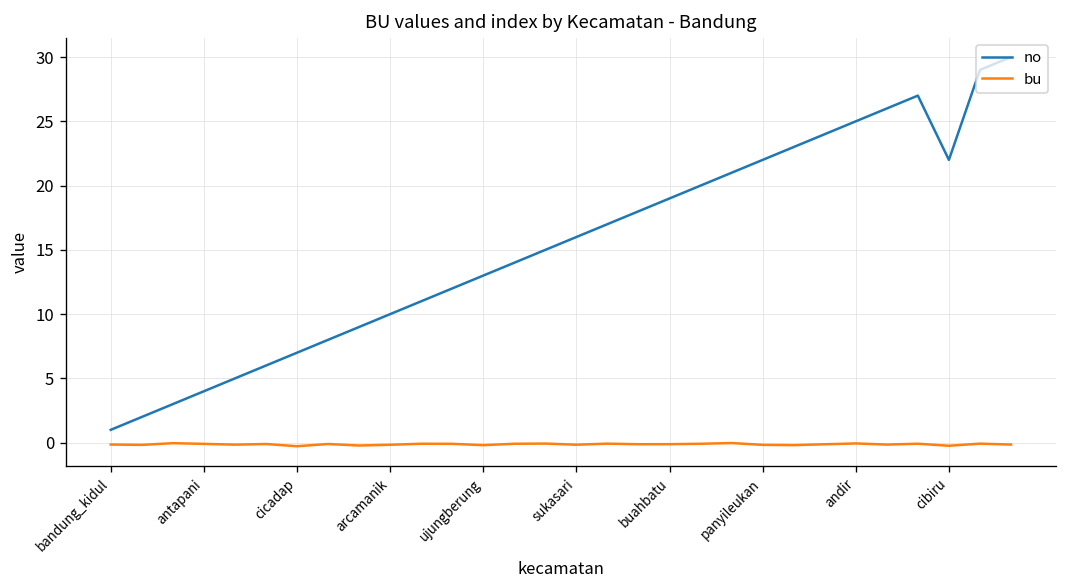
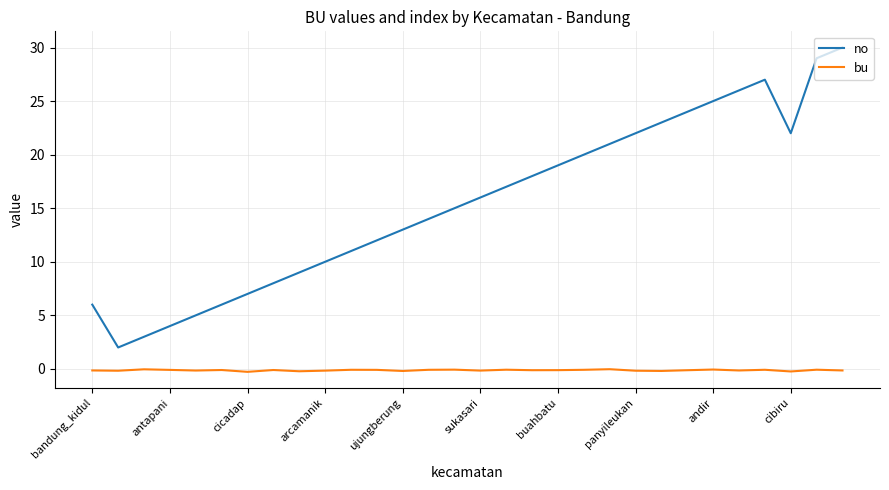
no, bandung_kidul: 1 -> 6
